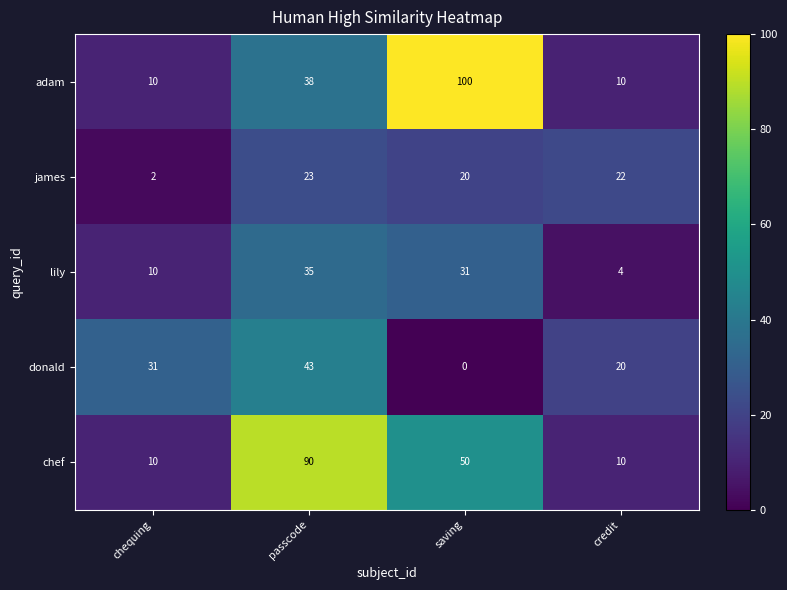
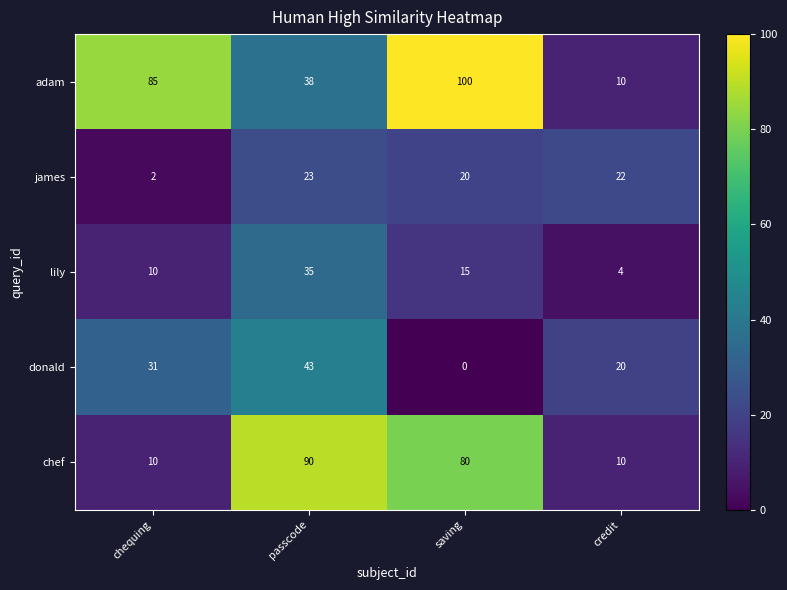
adam, chequing: 10 -> 85
lily, saving: 31 -> 15
chef, saving: 50 -> 80
